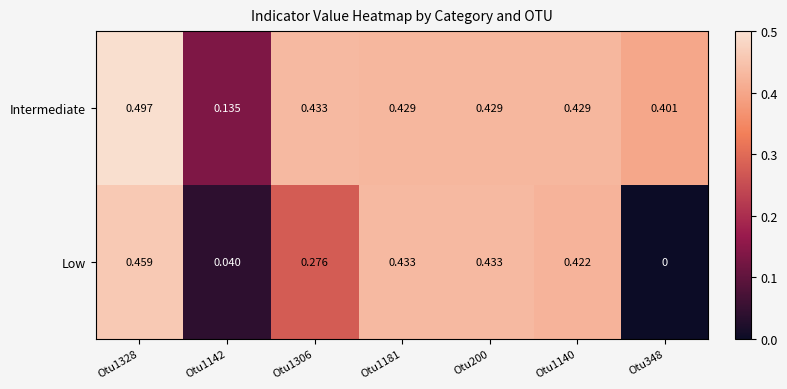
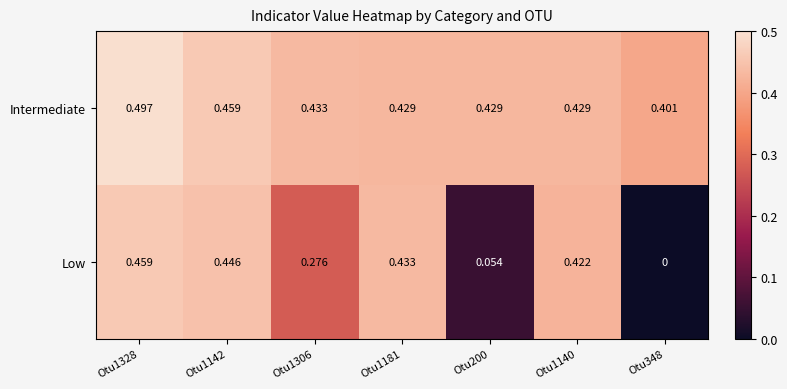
Intermediate, Otu1142: 0.135 -> 0.459
Low, Otu1142: 0.040 -> 0.446
Low, Otu200: 0.433 -> 0.054
